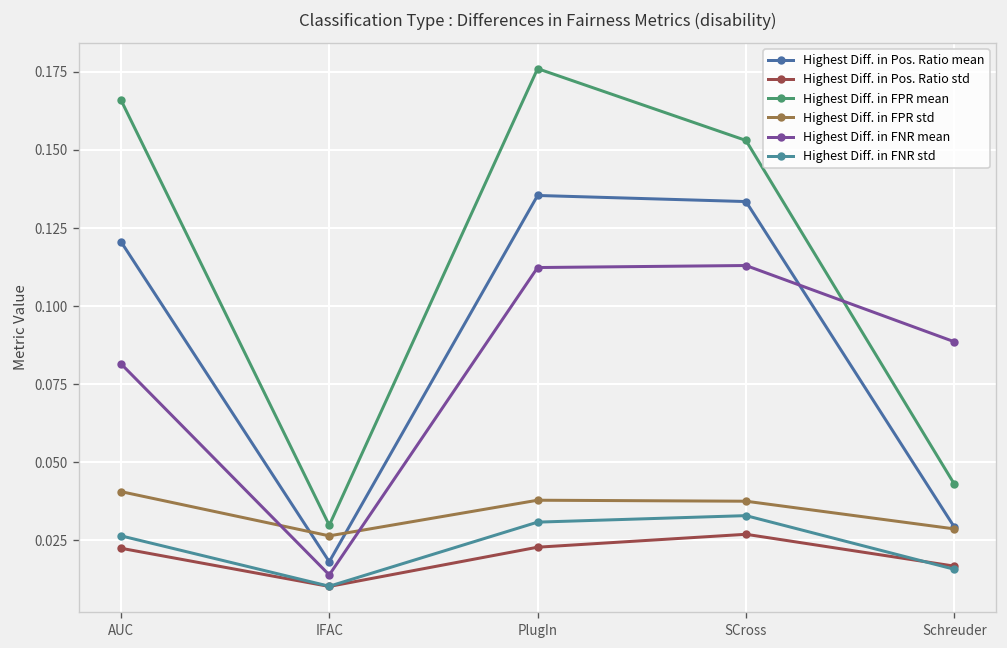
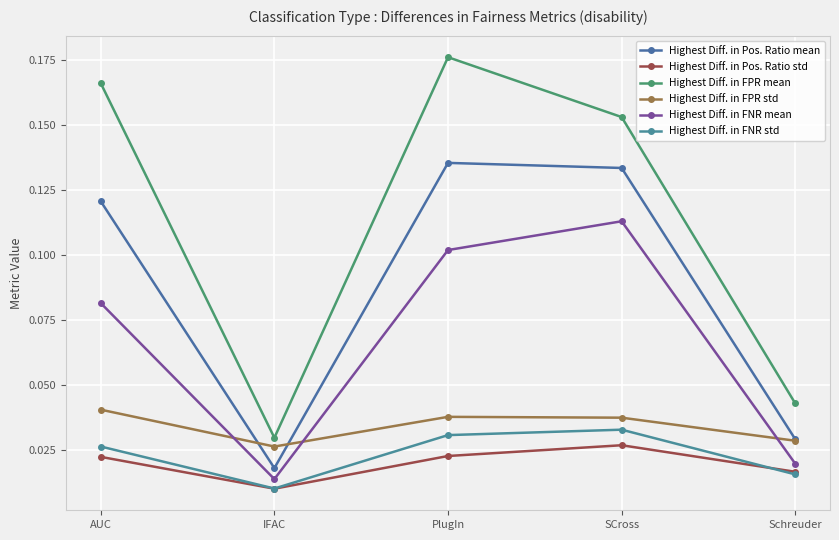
Highest Diff. in FNR mean, PlugIn: 0.112 -> 0.102
Highest Diff. in FNR mean, Schreuder: 0.089 -> 0.020
